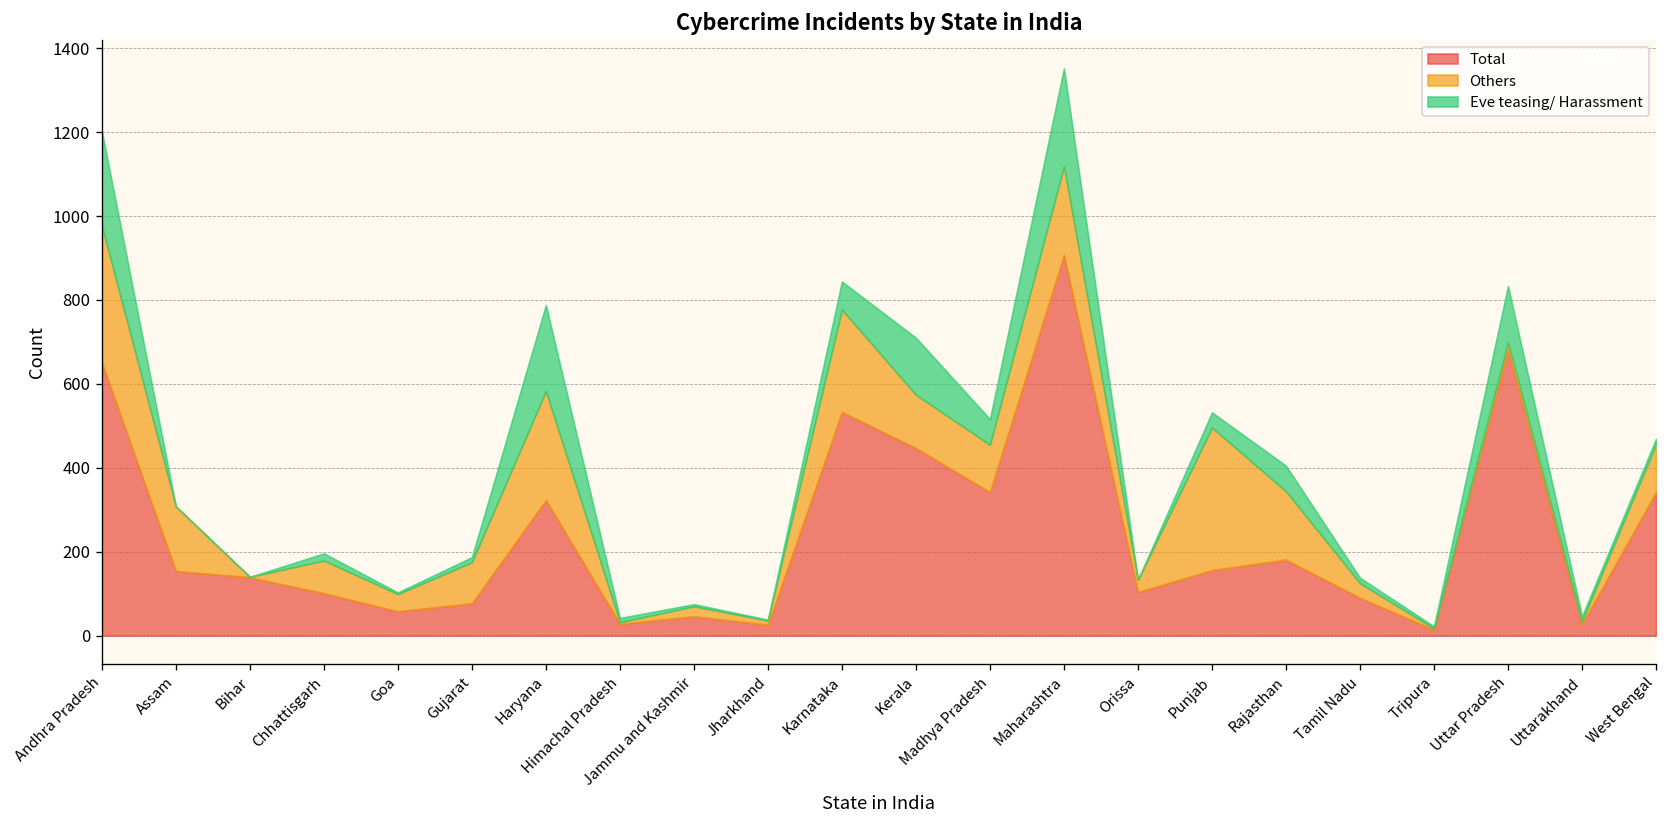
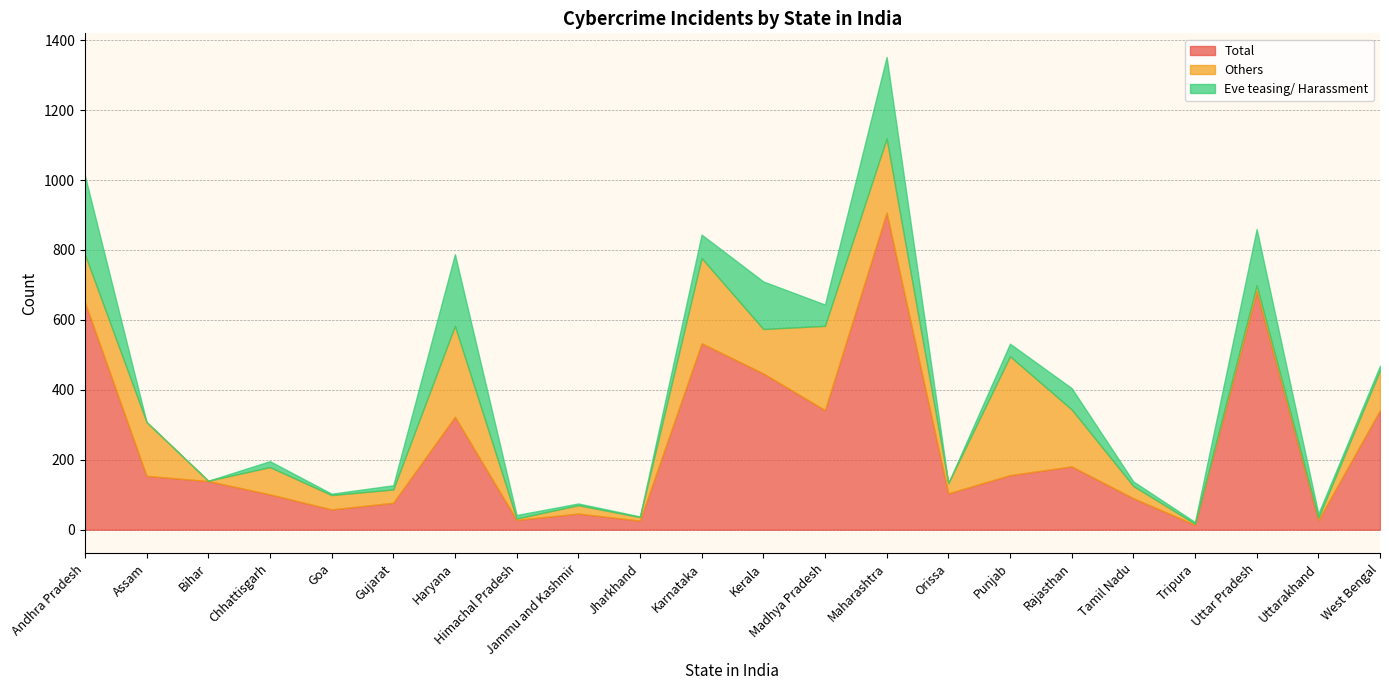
Others, Andhra Pradesh: 330 -> 140
Others, Gujarat: 100 -> 40
Others, Madhya Pradesh: 110 -> 240
Eve teasing/ Harassment, Uttar Pradesh: 130 -> 160
